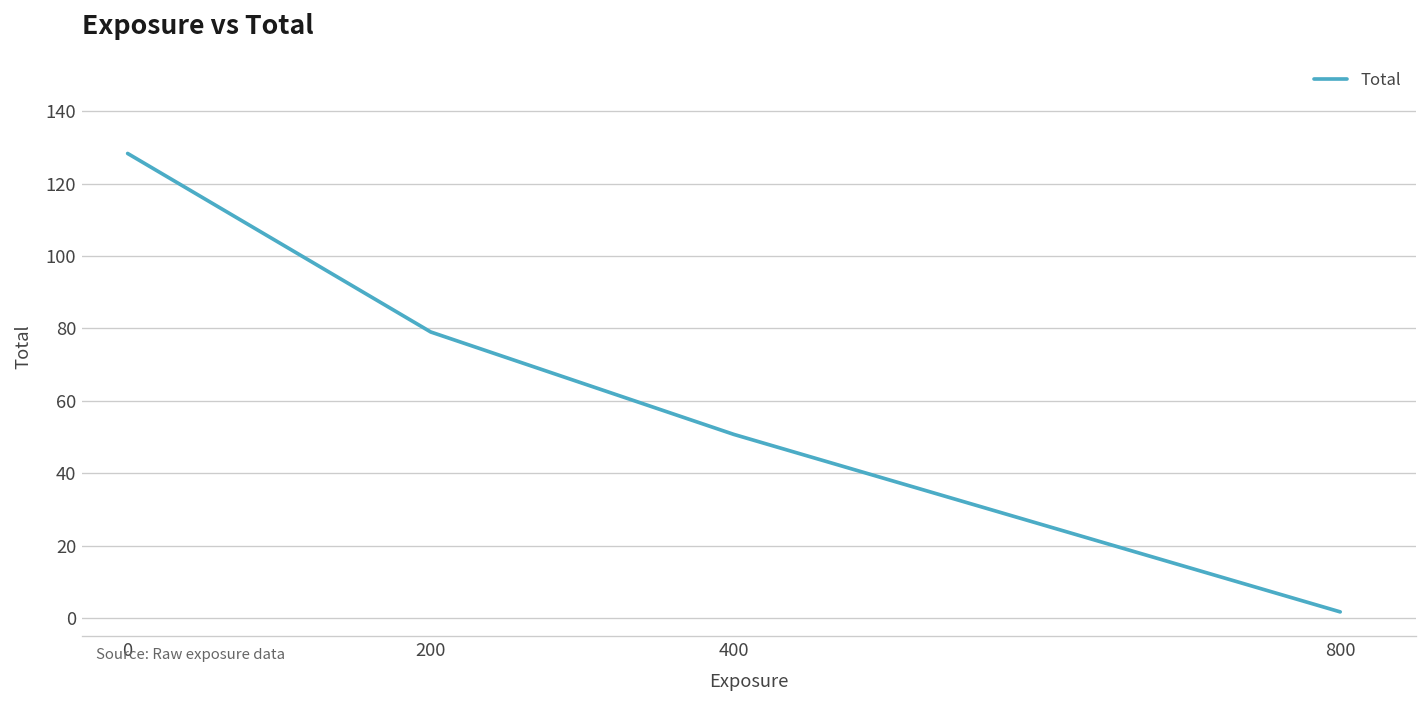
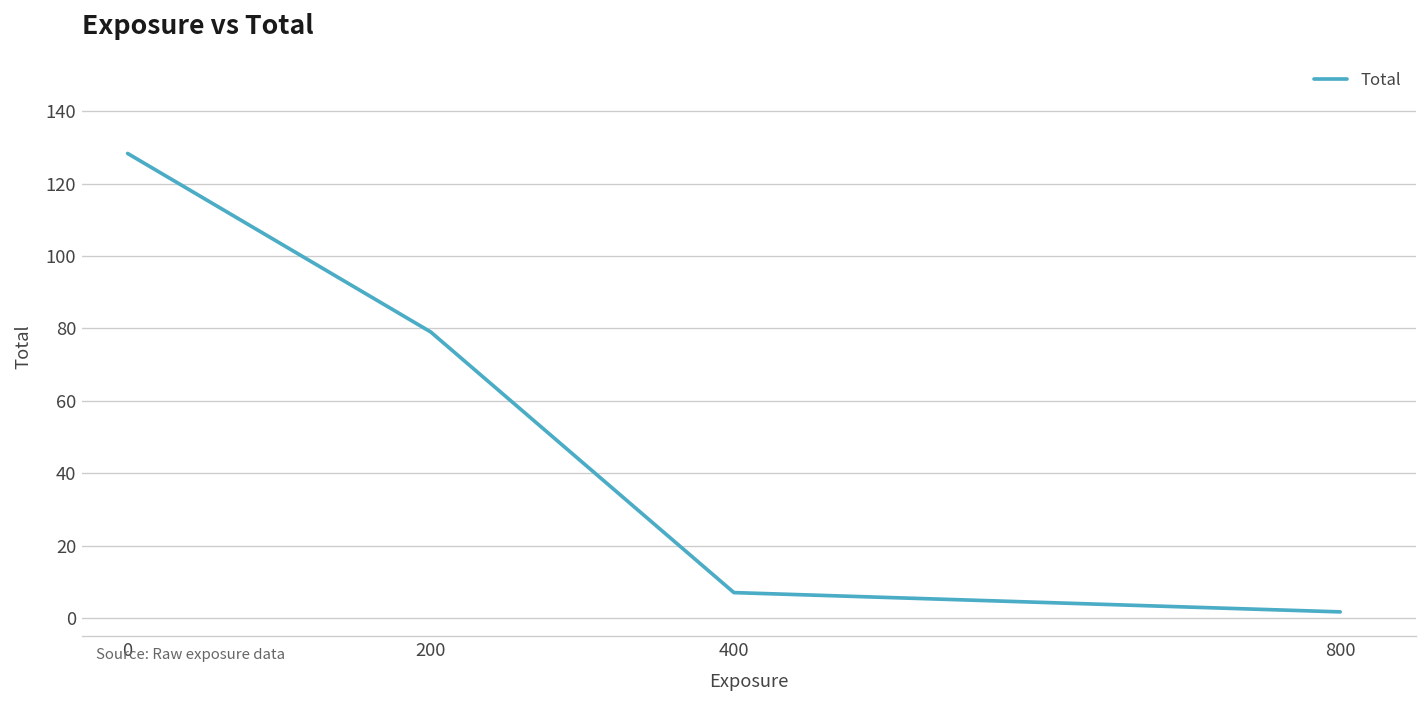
400: 51 -> 7
